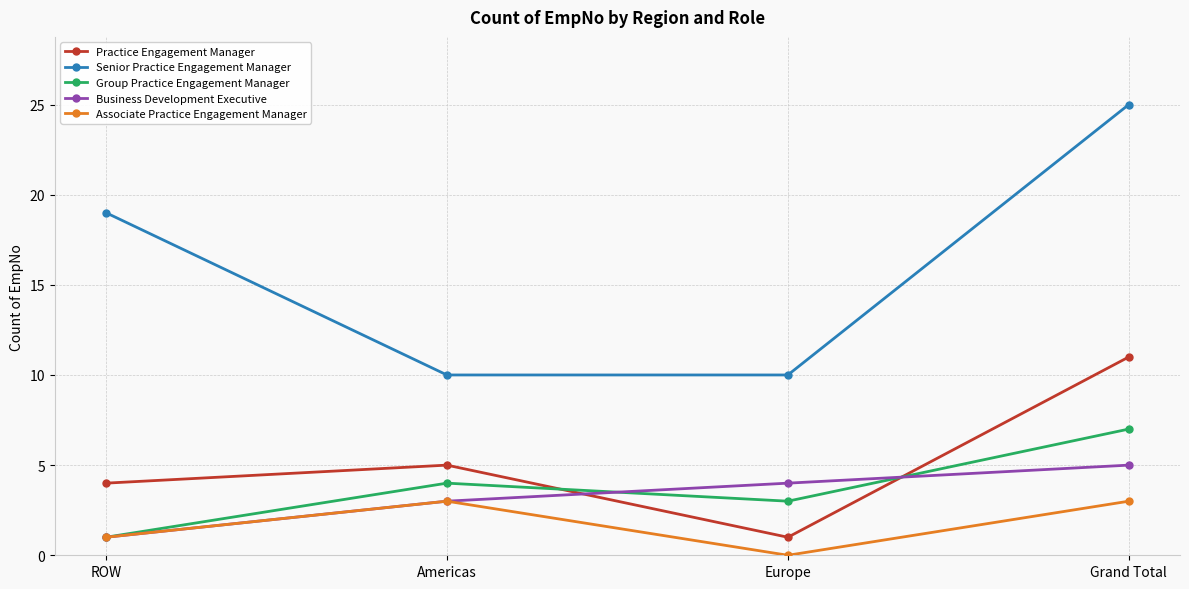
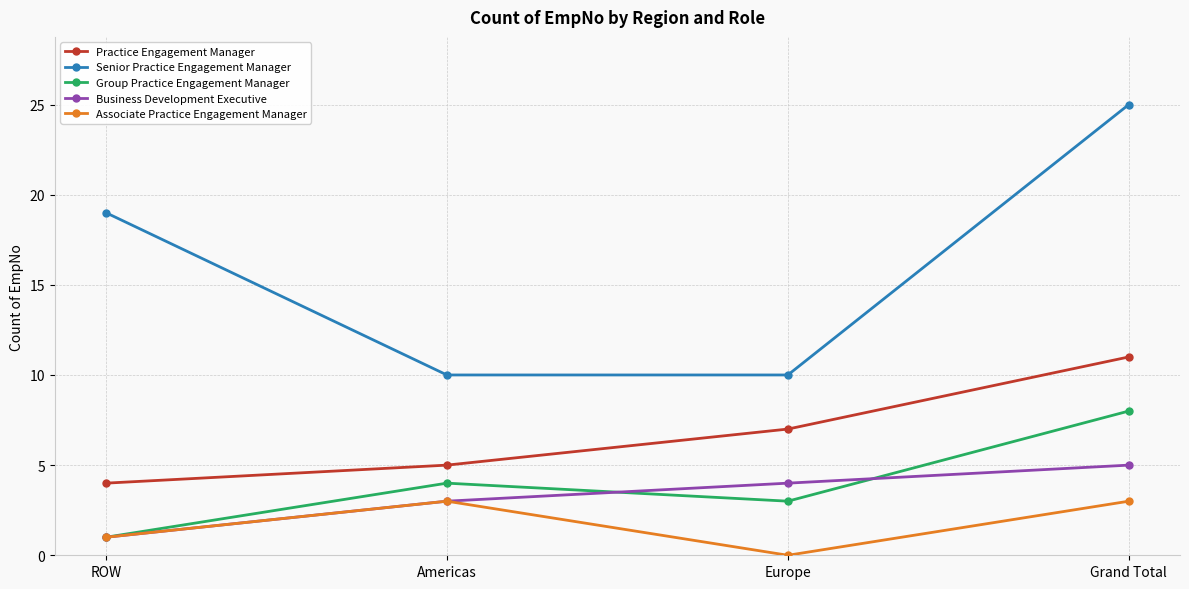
Practice Engagement Manager, Europe: 1 -> 7
Group Practice Engagement Manager, Grand Total: 7 -> 8
